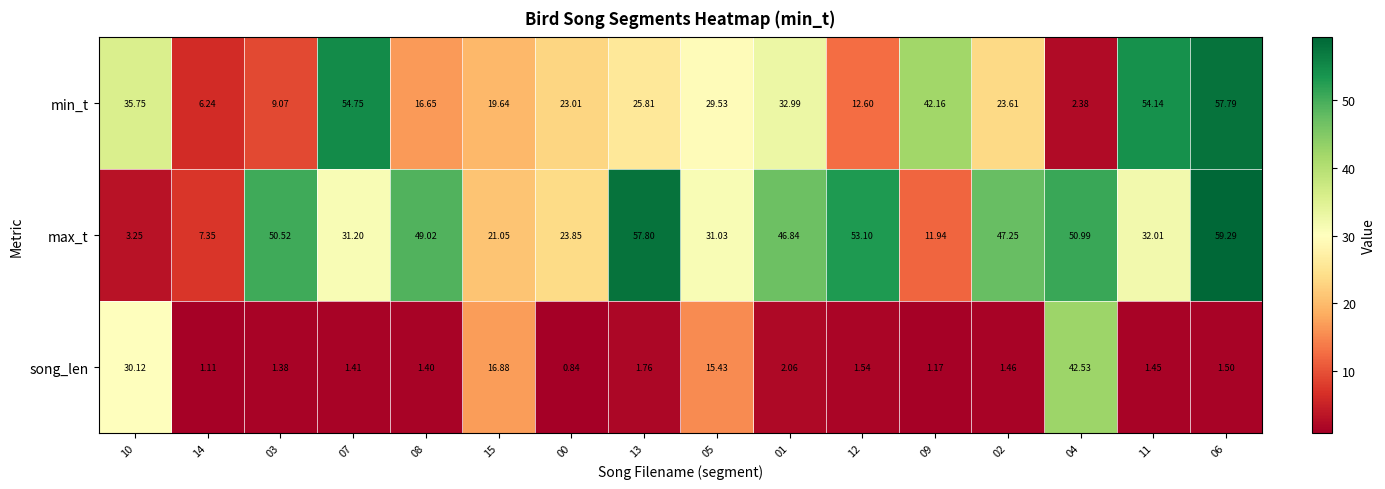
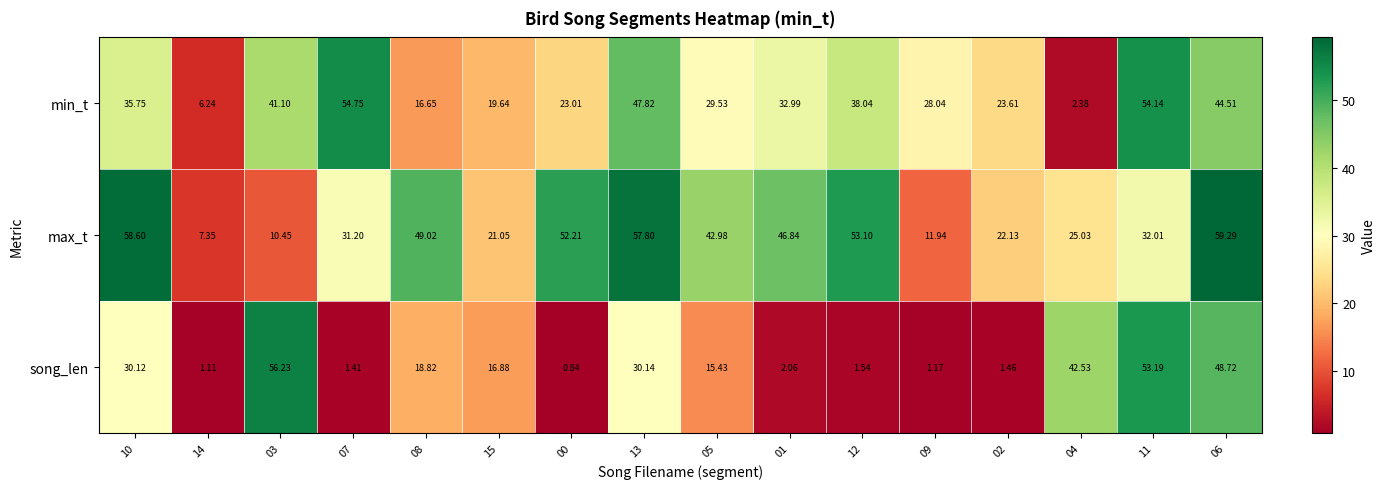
min_t, 03: 9.07 -> 41.10
min_t, 13: 25.81 -> 47.82
min_t, 12: 12.60 -> 38.04
min_t, 09: 42.16 -> 28.04
min_t, 06: 57.79 -> 44.51
max_t, 10: 3.25 -> 58.60
max_t, 03: 50.52 -> 10.45
max_t, 00: 23.85 -> 52.21
max_t, 05: 31.03 -> 42.98
max_t, 02: 47.25 -> 22.13
max_t, 04: 50.99 -> 25.03
song_len, 03: 1.38 -> 56.23
song_len, 08: 1.40 -> 18.82
song_len, 13: 1.76 -> 30.14
song_len, 11: 1.45 -> 53.19
song_len, 06: 1.50 -> 48.72
